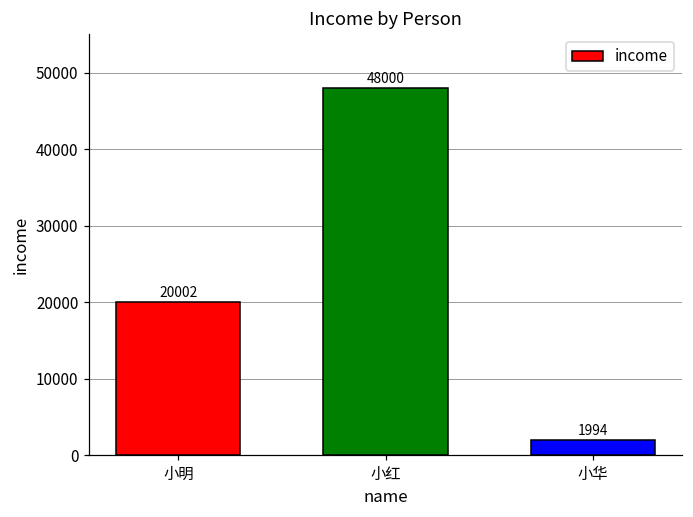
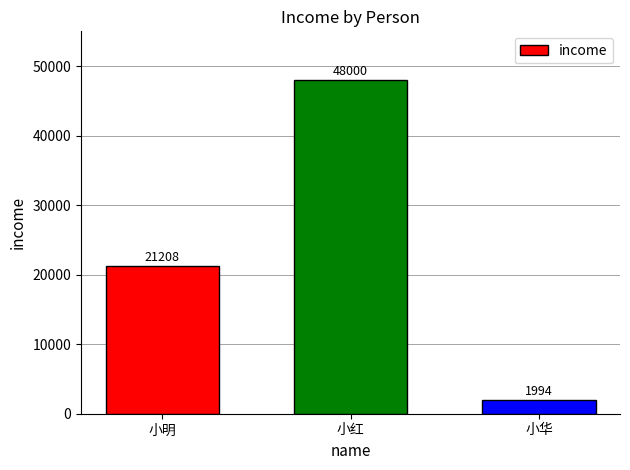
小明: 20002 -> 21208
